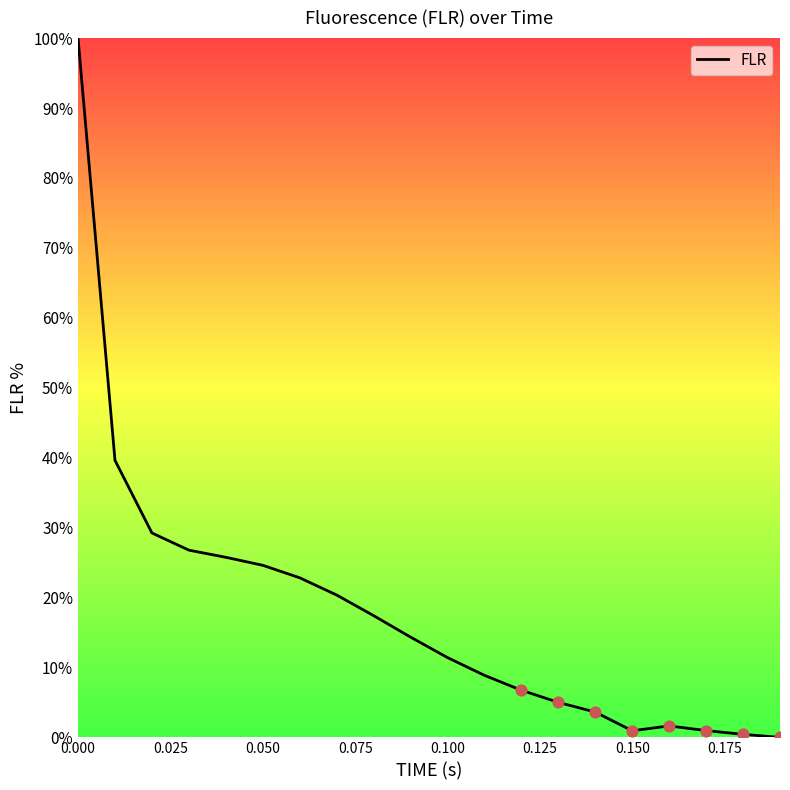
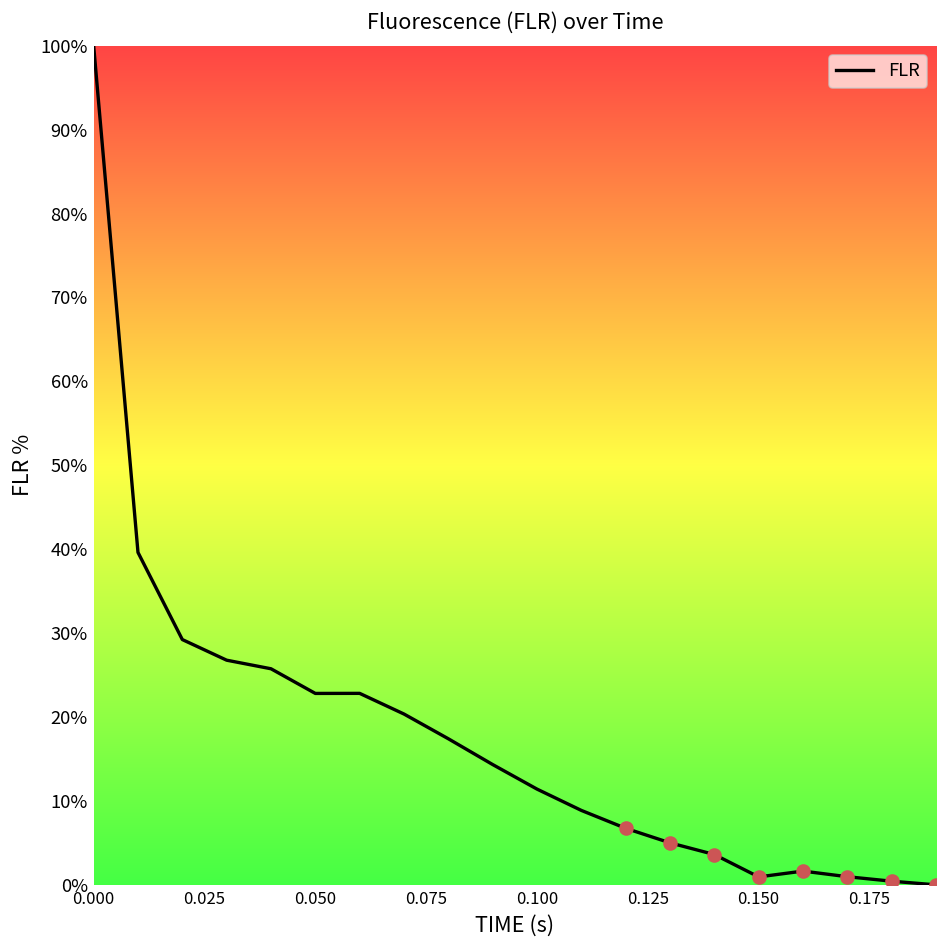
FLR, 0.050: 25% -> 23%
